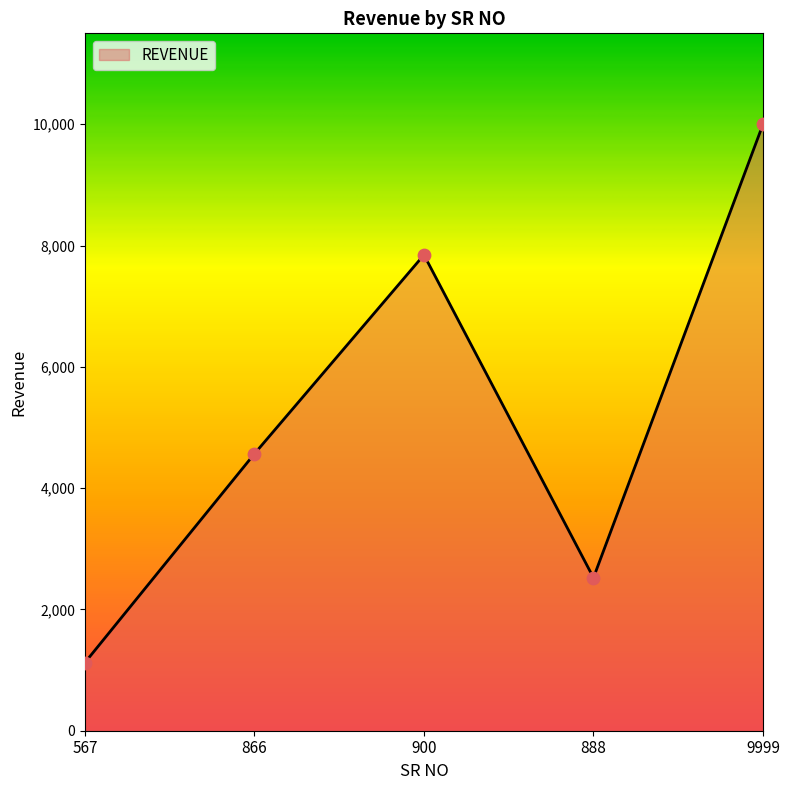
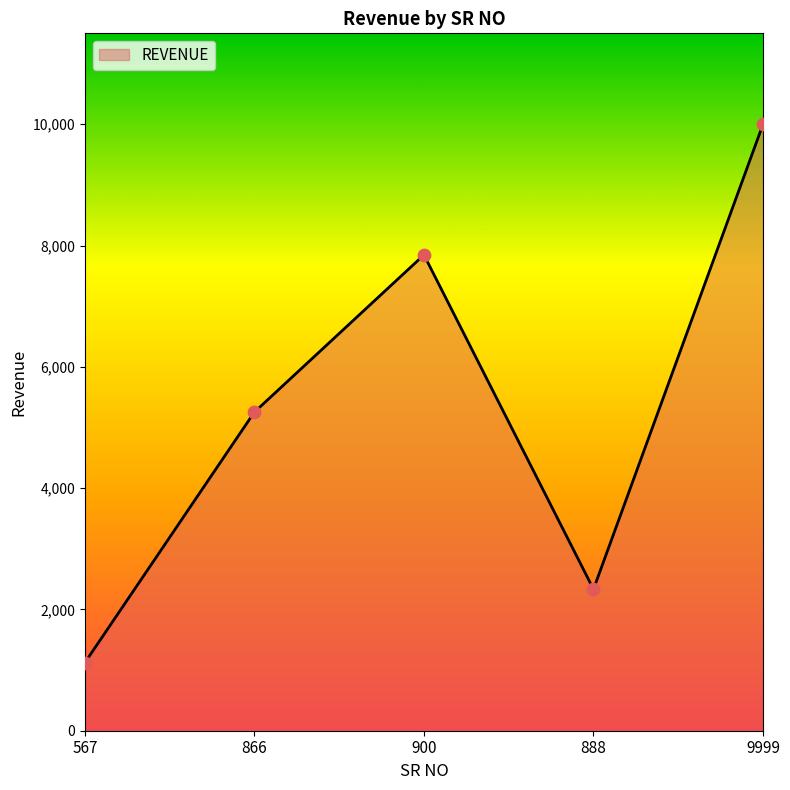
866: 4,600 -> 5,300
888: 2,500 -> 2,300
